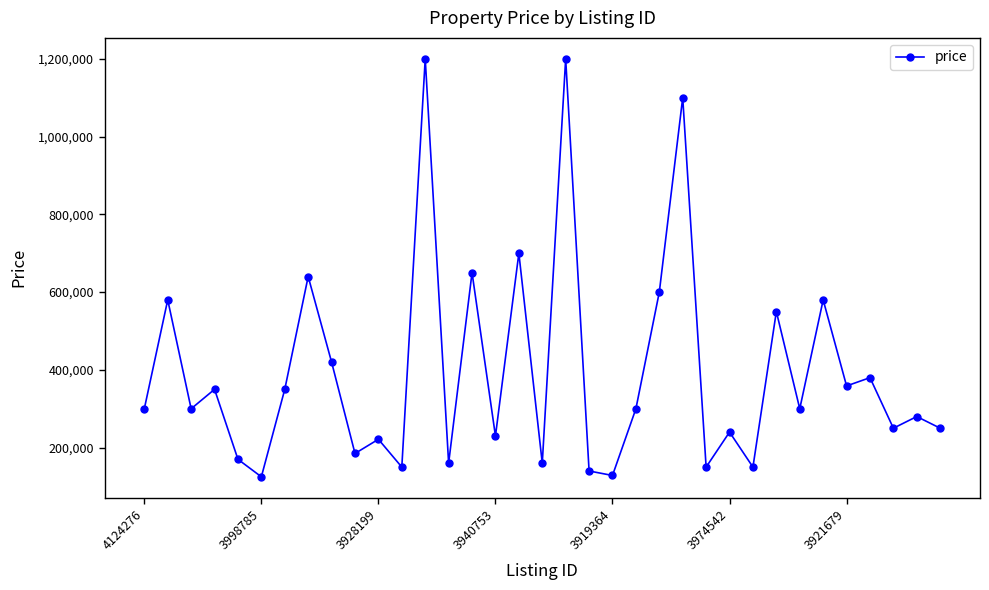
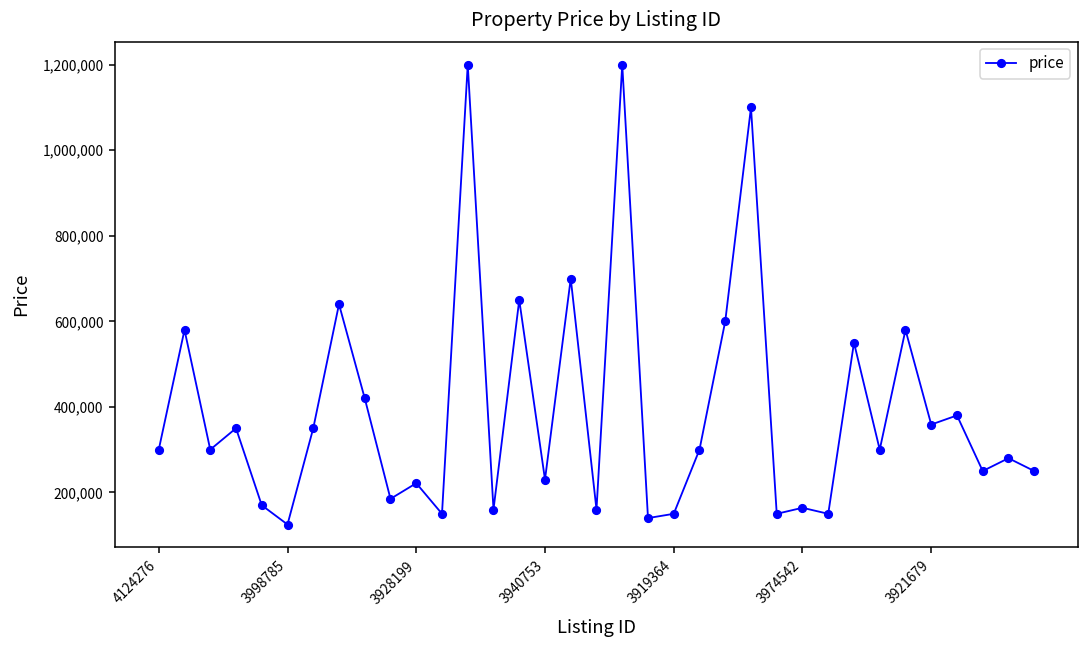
3919364: 130,000 -> 150,000
3974542: 240,000 -> 160,000
